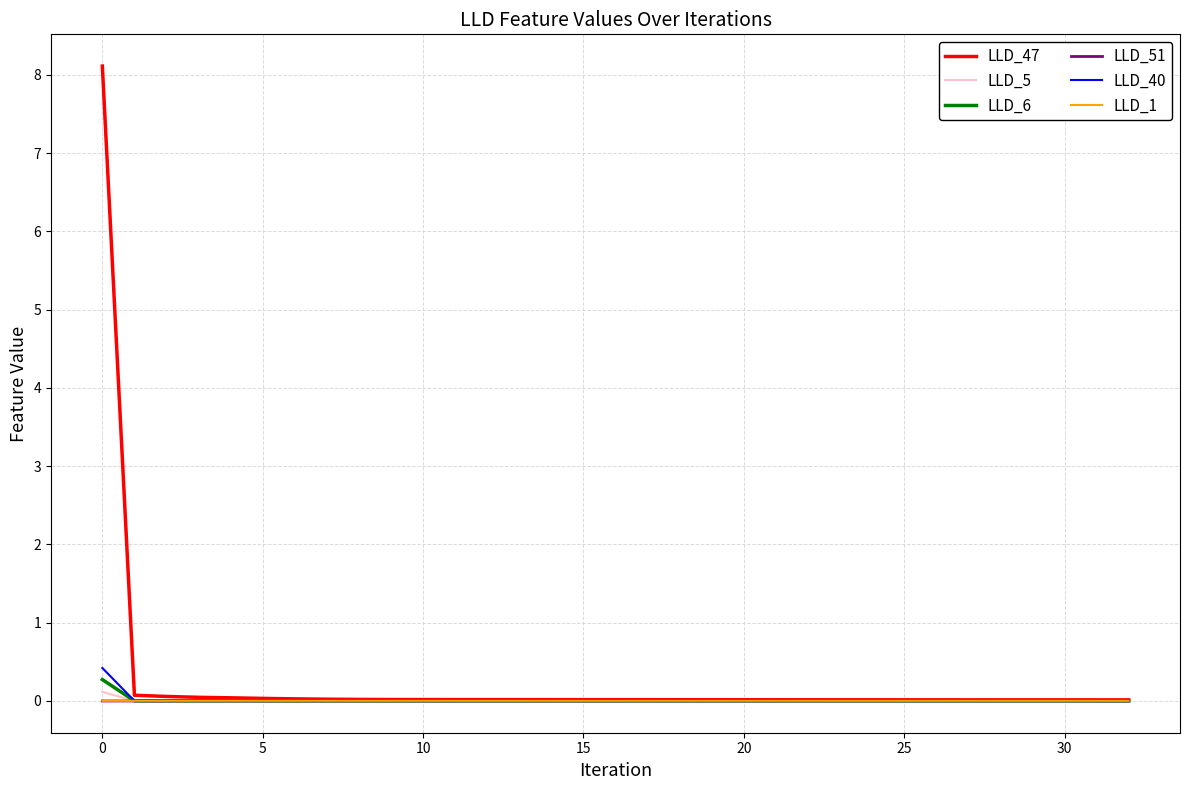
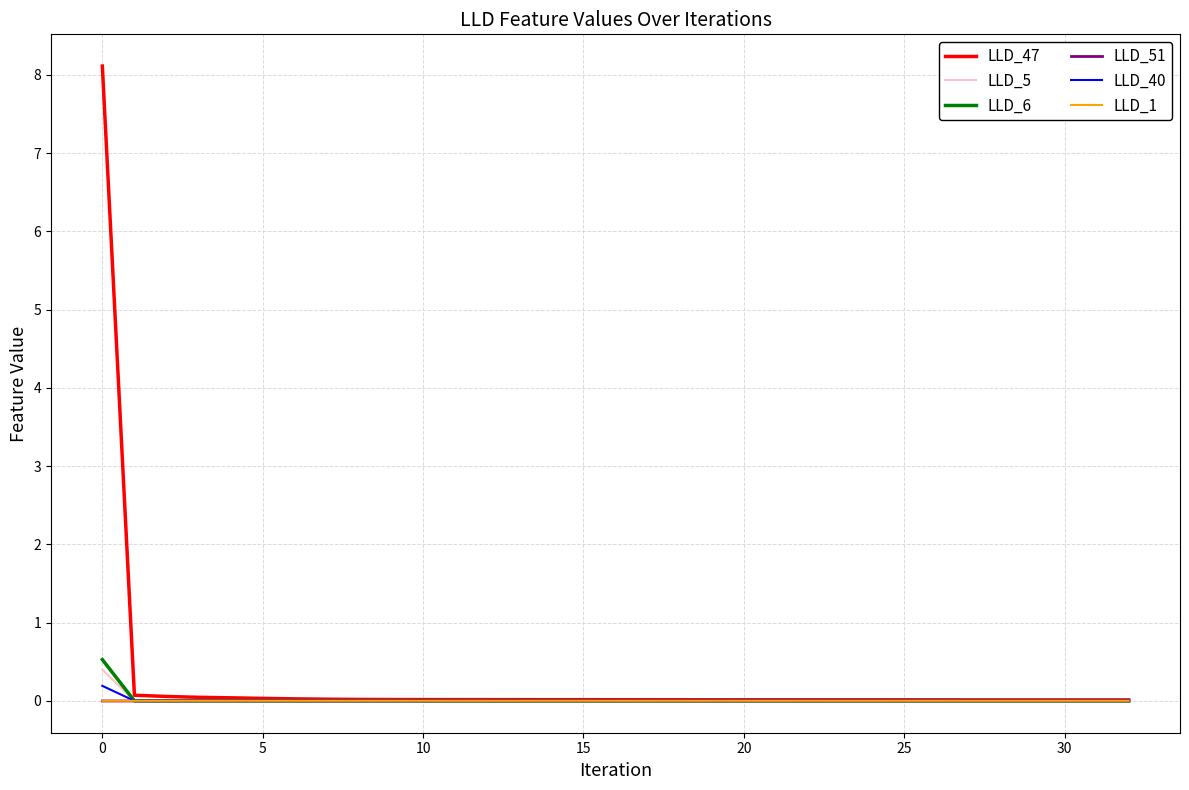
LLD_5, 0: 0.1 -> 0.4
LLD_6, 0: 0.3 -> 0.5
LLD_40, 0: 0.4 -> 0.2
